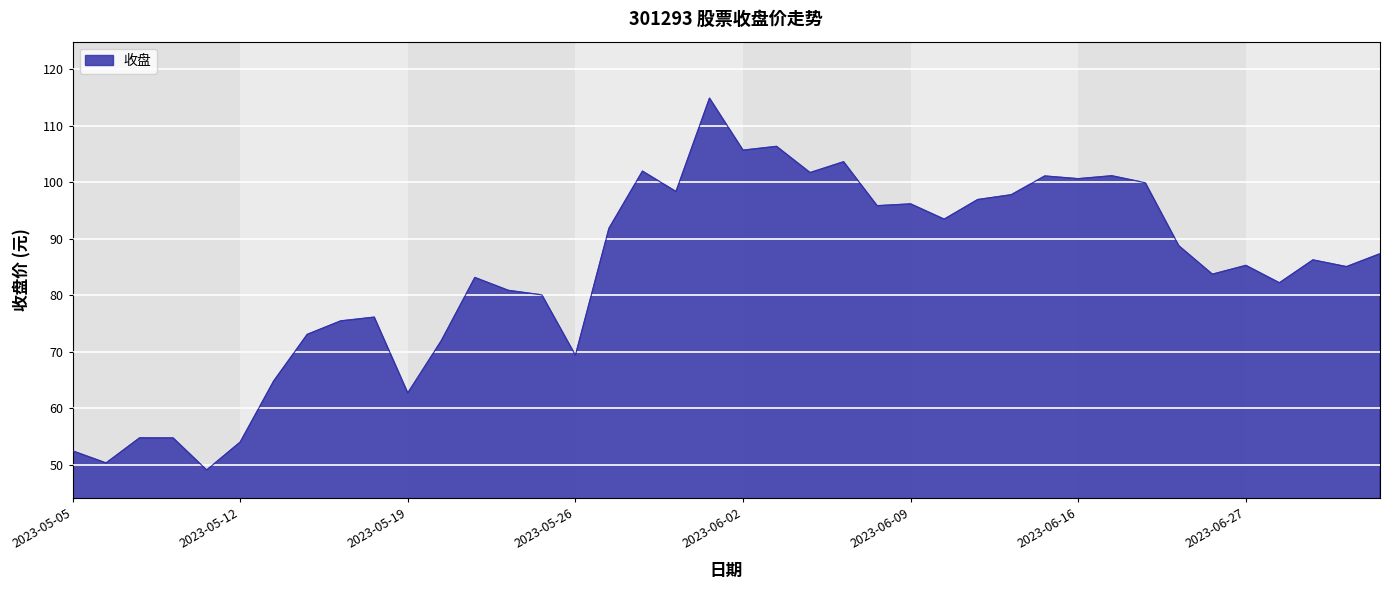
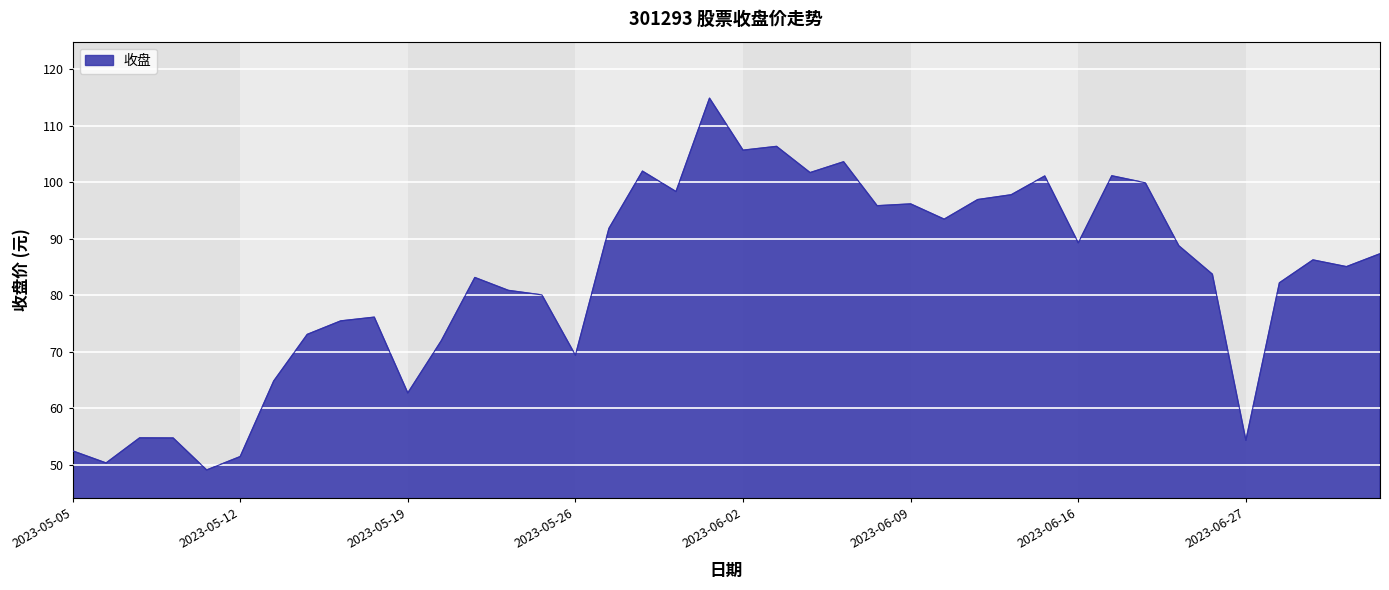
2023-05-12: 54 -> 51
2023-06-16: 101 -> 89
2023-06-27: 85 -> 54
